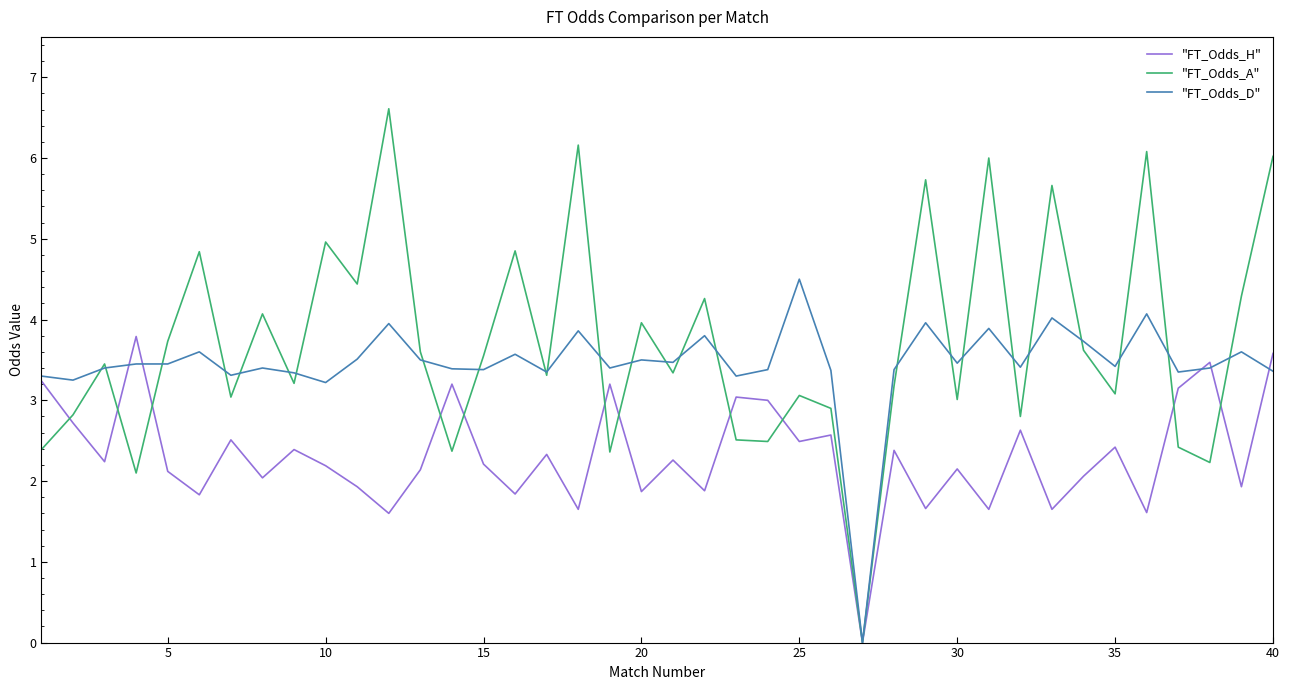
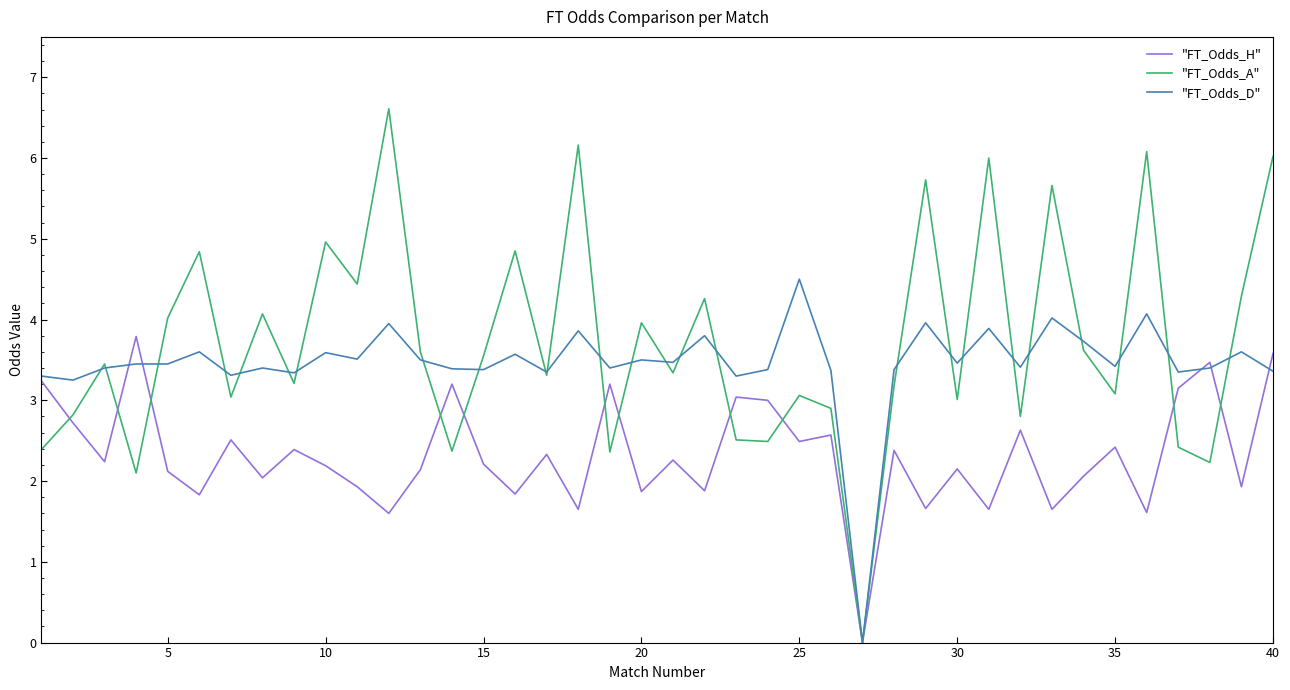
"FT_Odds_A", 5: 3.7 -> 4.0
"FT_Odds_D", 10: 3.2 -> 3.6
